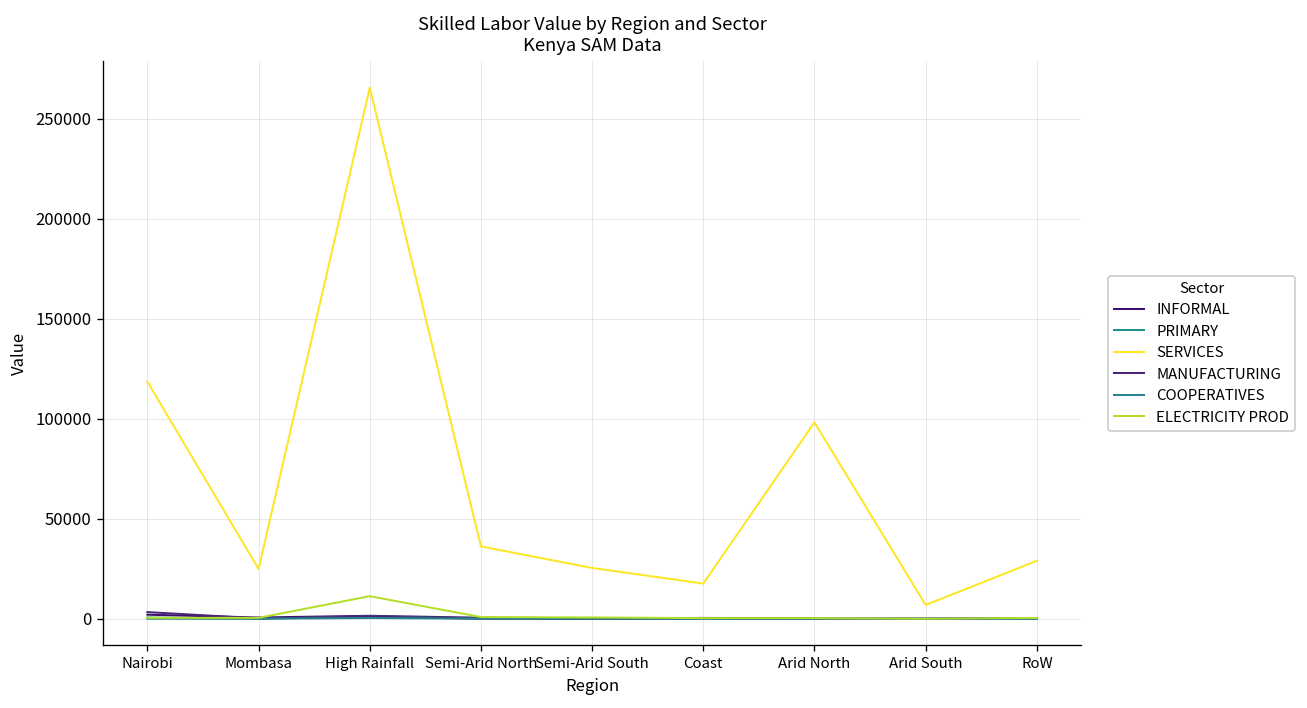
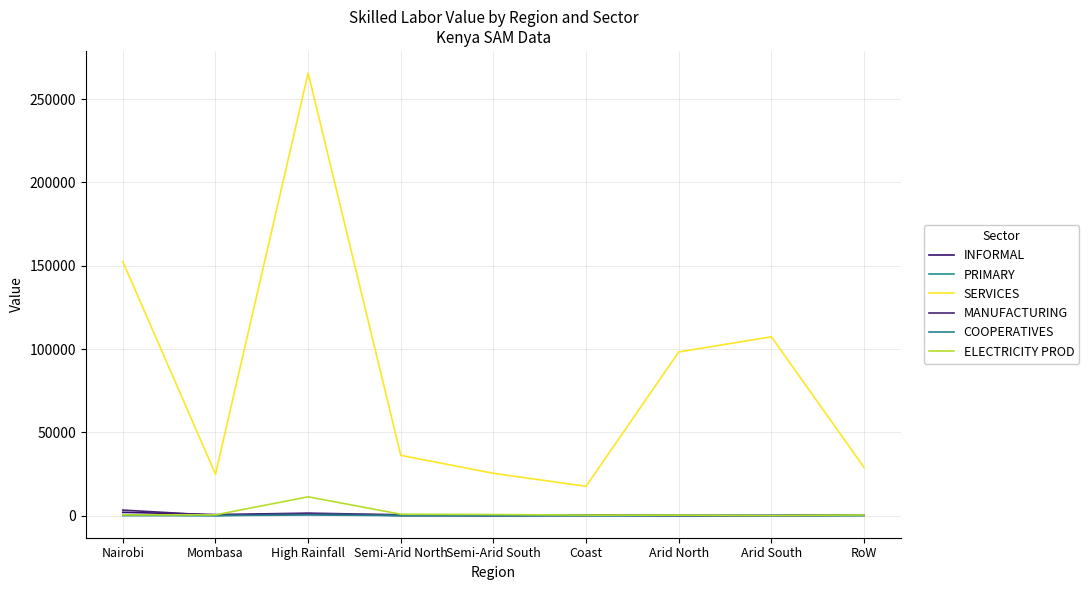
SERVICES, Nairobi: 119000 -> 152000
SERVICES, Arid South: 7000 -> 107000
